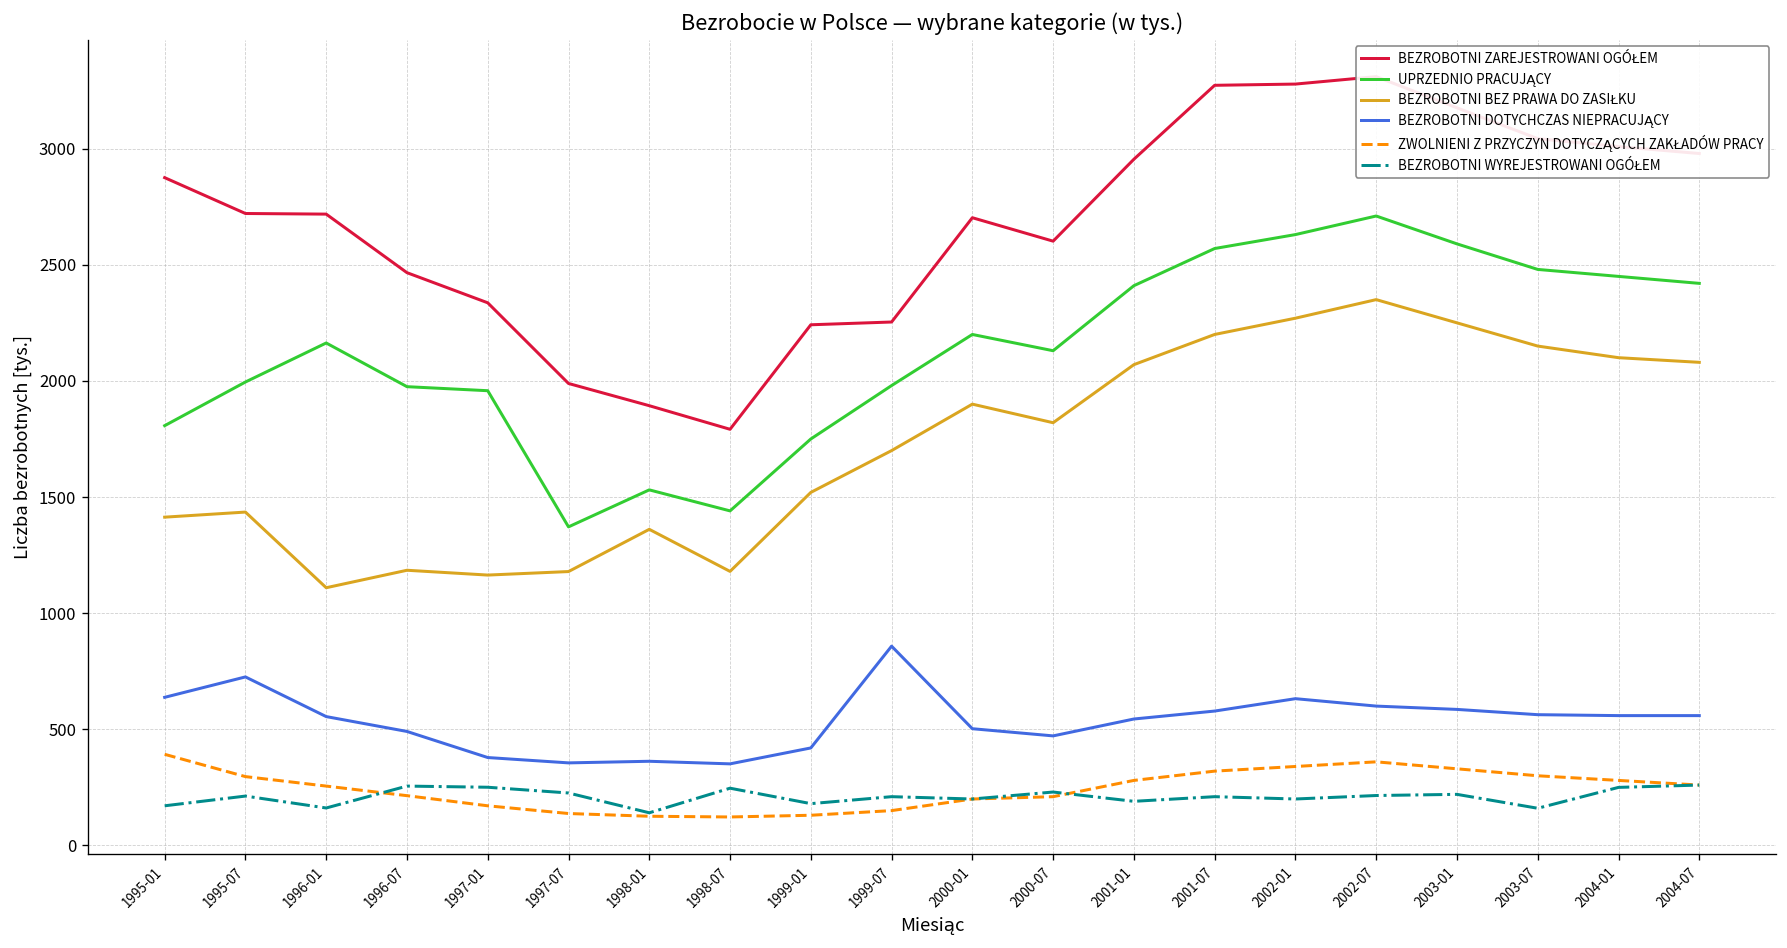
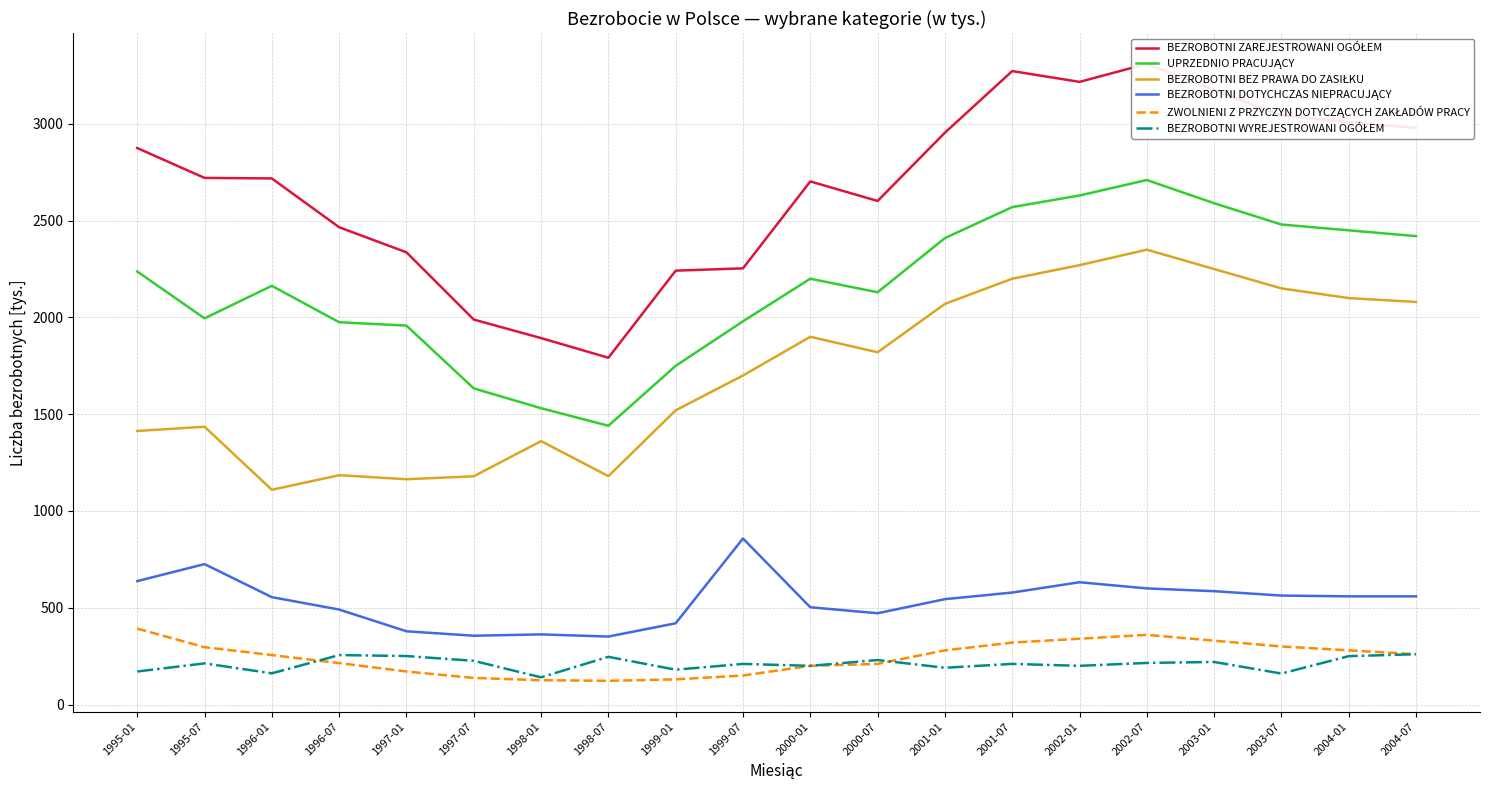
UPRZEDNIO PRACUJĄCY, 1995-01: 1810 -> 2240
UPRZEDNIO PRACUJĄCY, 1997-07: 1370 -> 1630
BEZROBOTNI ZAREJESTROWANI OGÓŁEM, 2002-01: 3280 -> 3220
